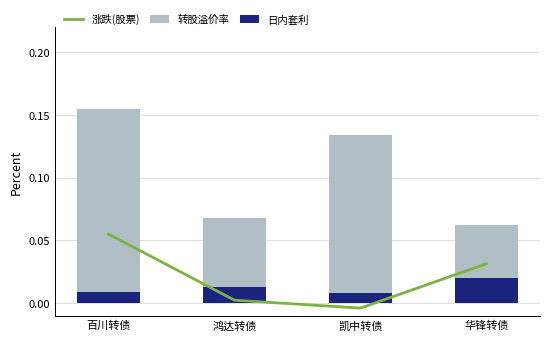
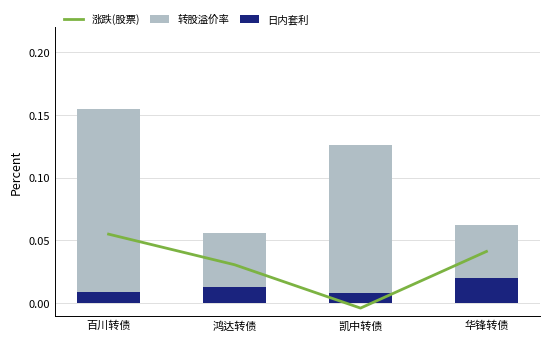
涨跌(股票), 鸿达转债: 0.002 -> 0.031
转股溢价率, 鸿达转债: 0.068 -> 0.056
转股溢价率, 凯中转债: 0.134 -> 0.126
涨跌(股票), 华锋转债: 0.031 -> 0.041
